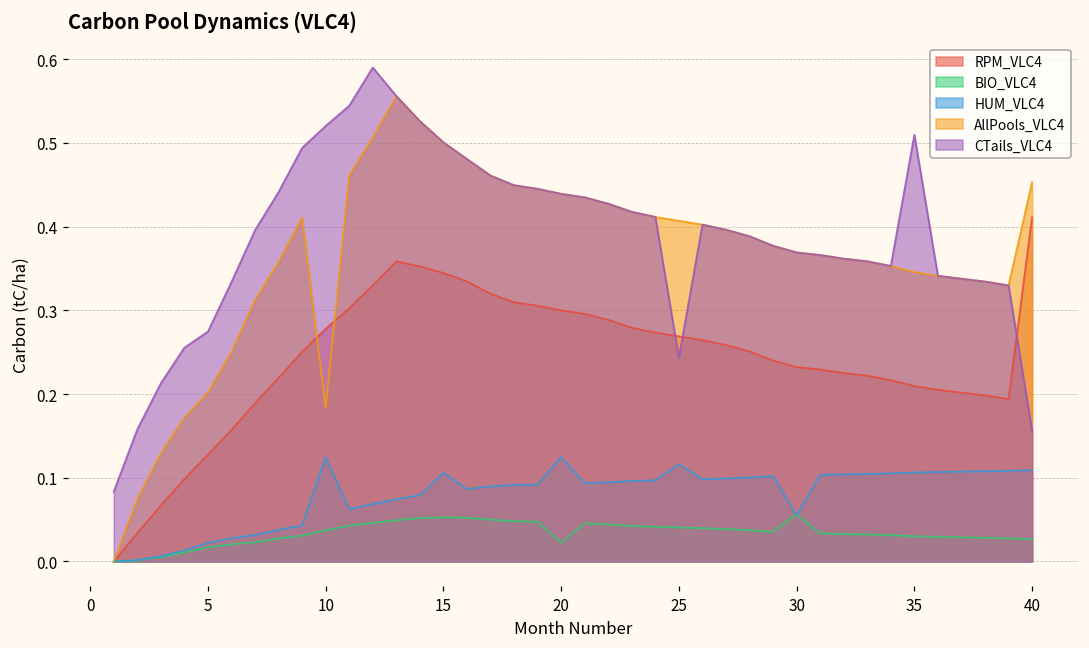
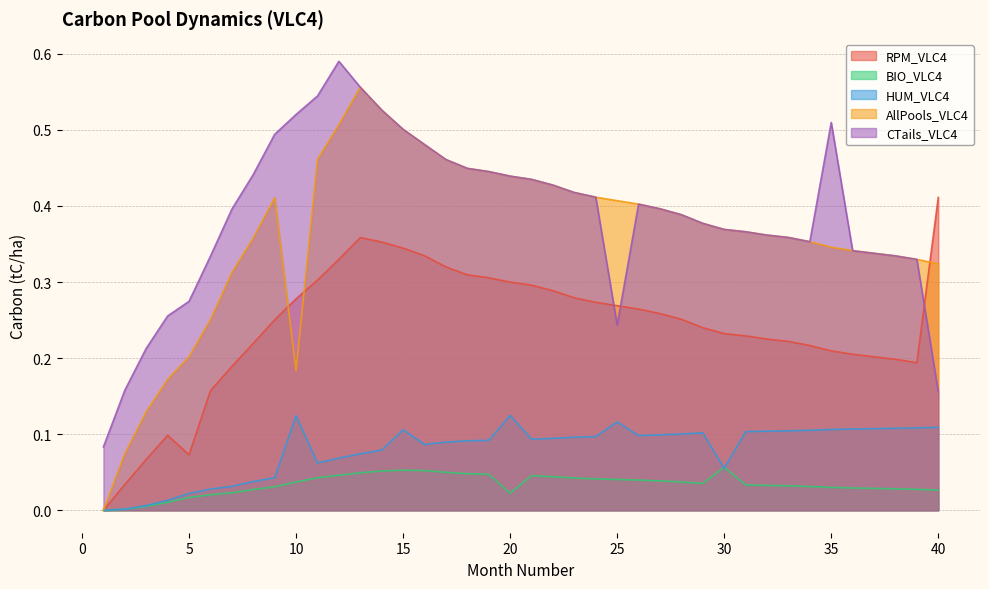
RPM_VLC4, 5: 0.13 -> 0.07
AllPools_VLC4, 40: 0.45 -> 0.32
